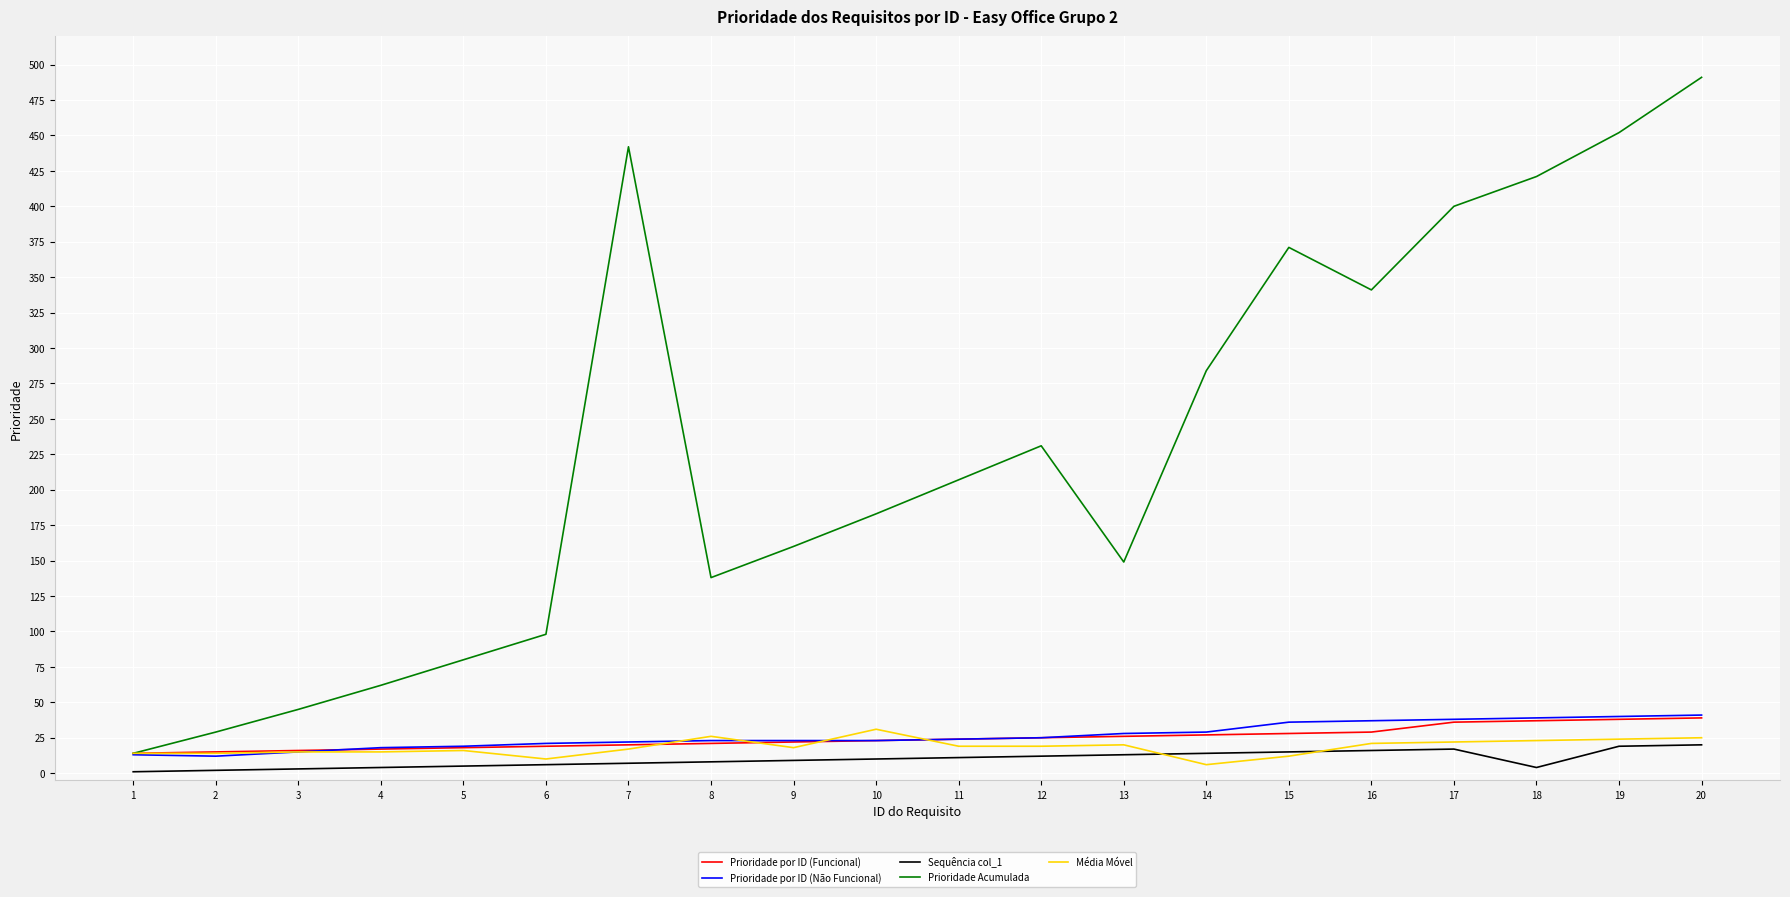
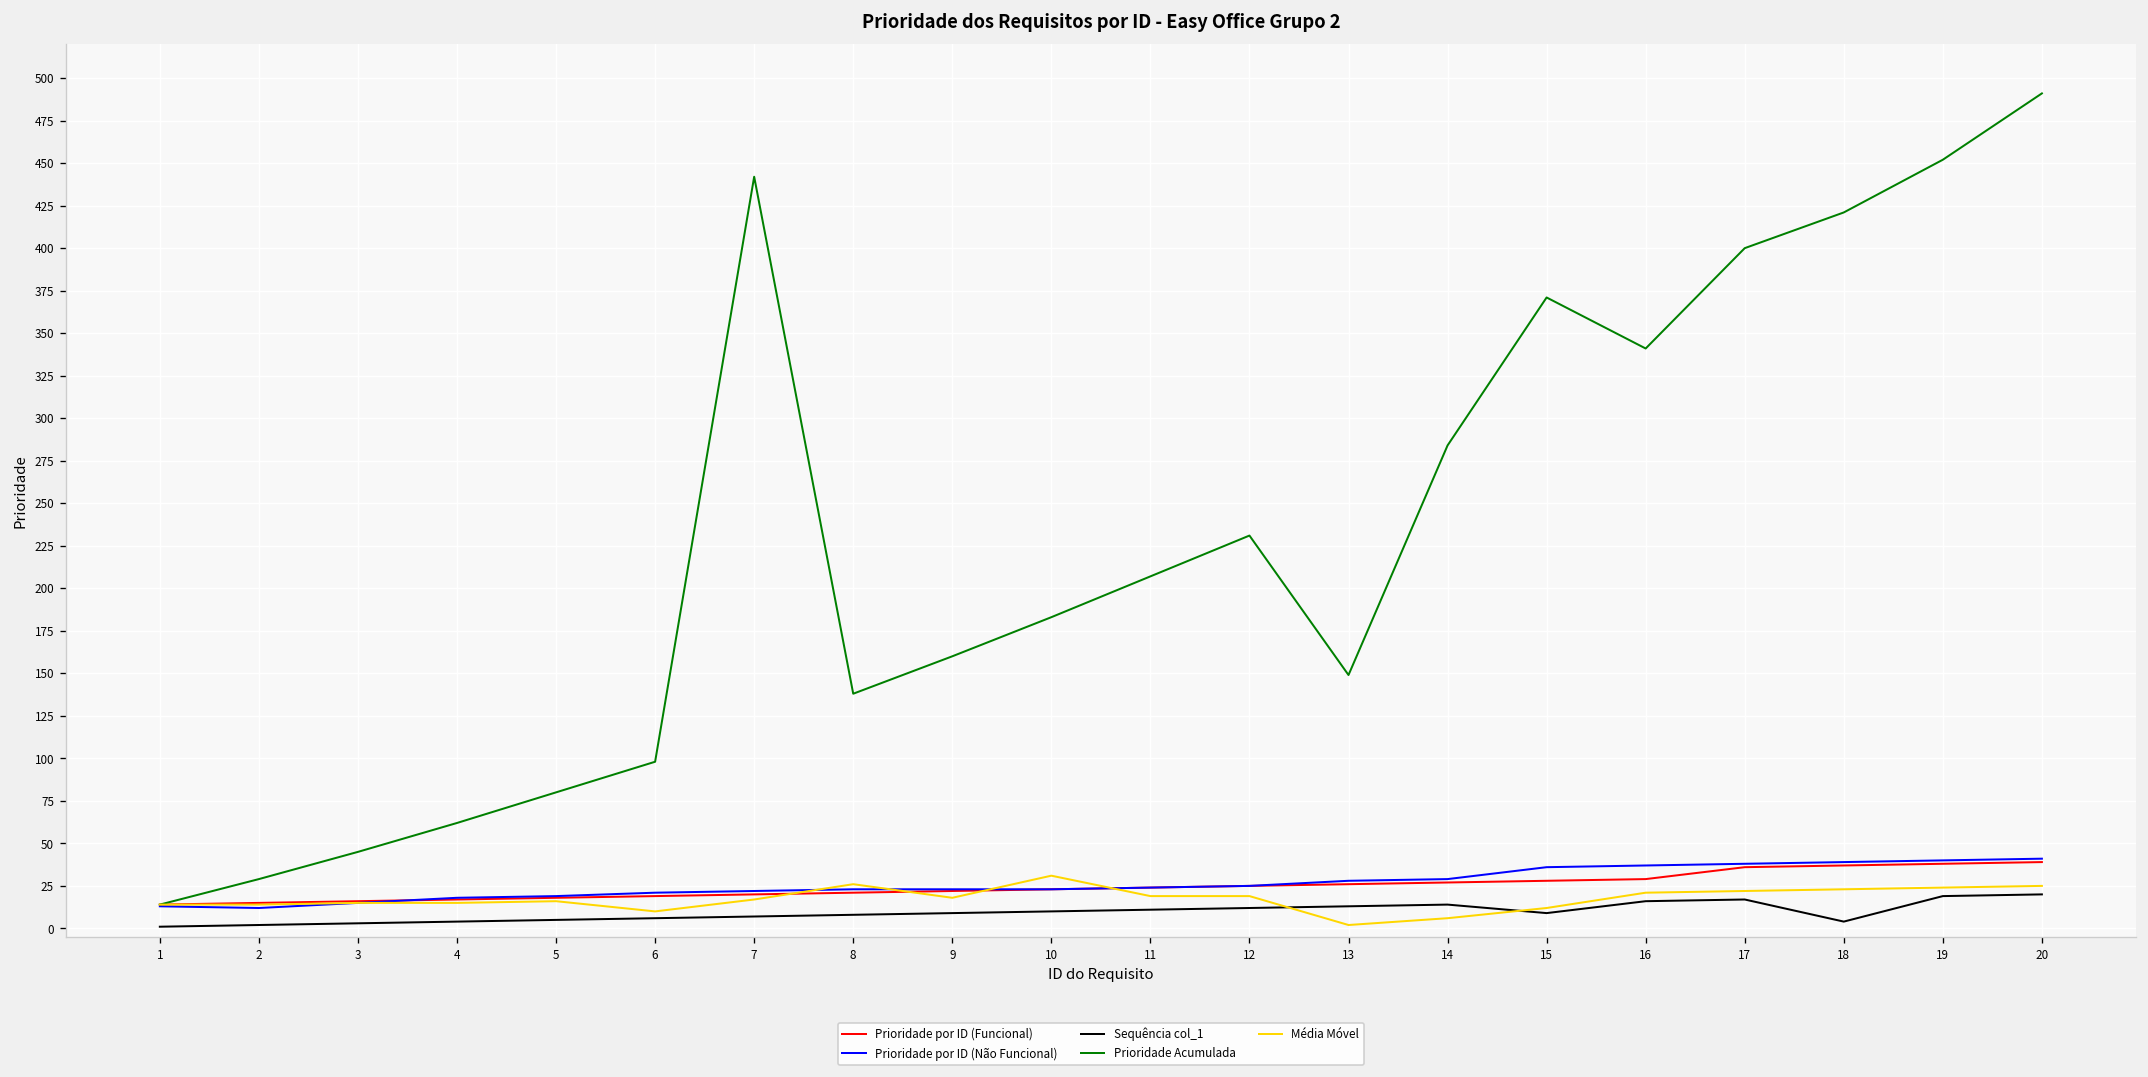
Média Móvel, 13: 20 -> 2
Sequência col_1, 15: 15 -> 9
